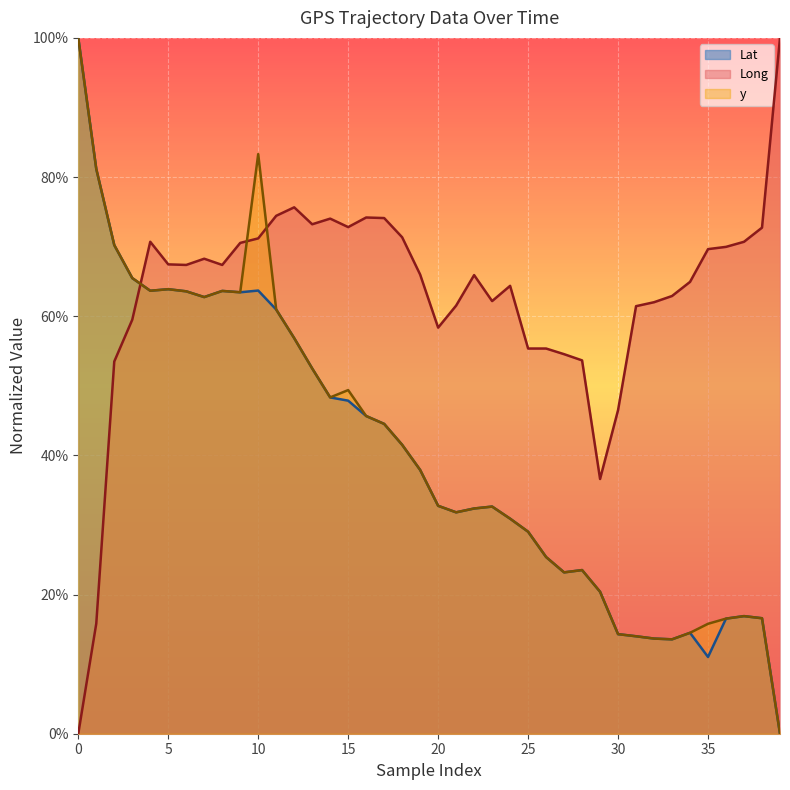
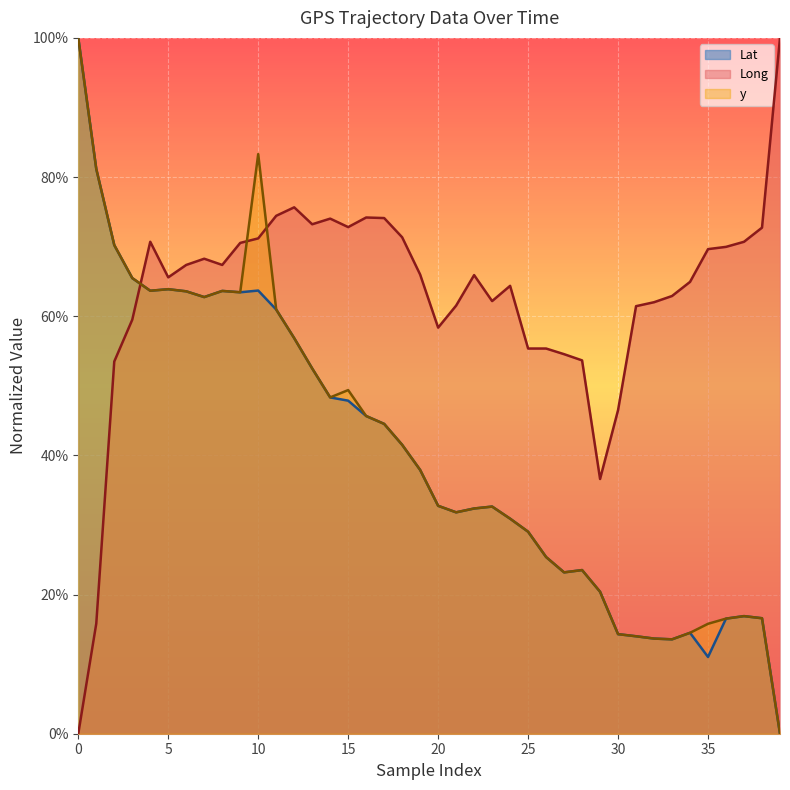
Long, 5: 67% -> 66%
